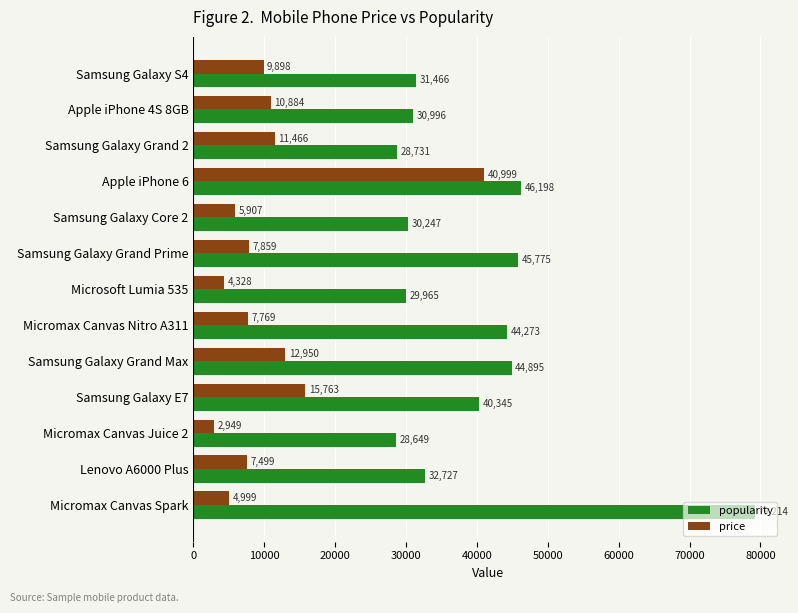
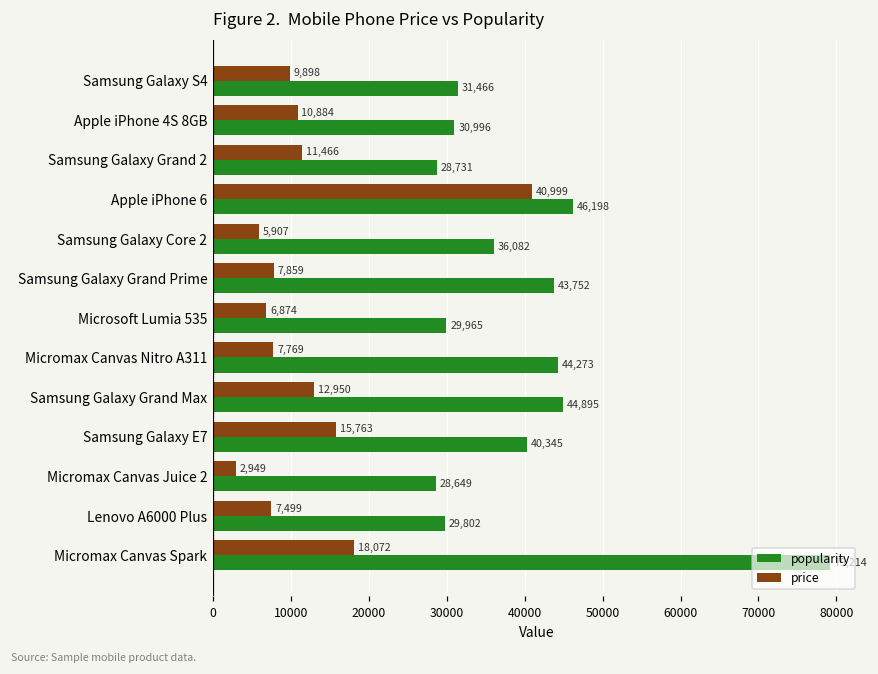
popularity, Samsung Galaxy Core 2: 30,247 -> 36,082
popularity, Samsung Galaxy Grand Prime: 45,775 -> 43,752
price, Microsoft Lumia 535: 4,328 -> 6,874
popularity, Lenovo A6000 Plus: 32,727 -> 29,802
price, Micromax Canvas Spark: 4,999 -> 18,072
